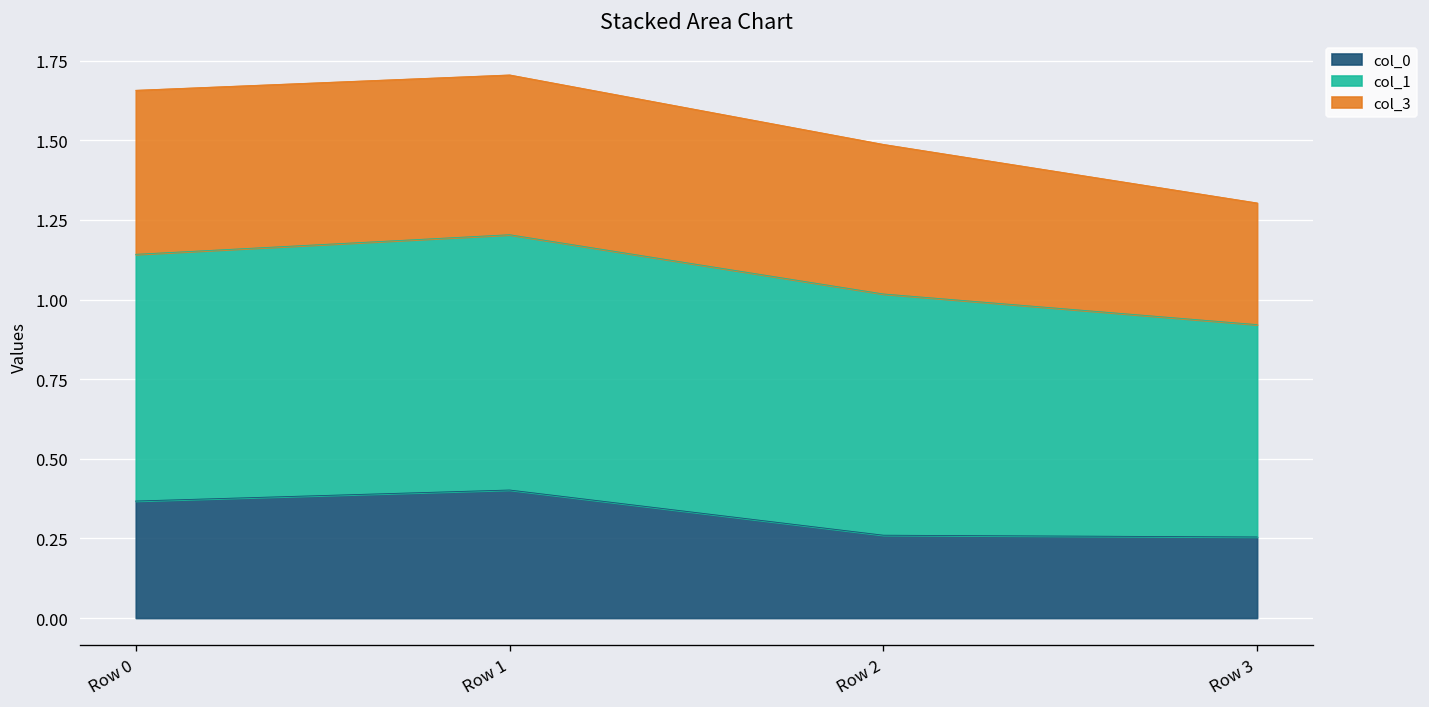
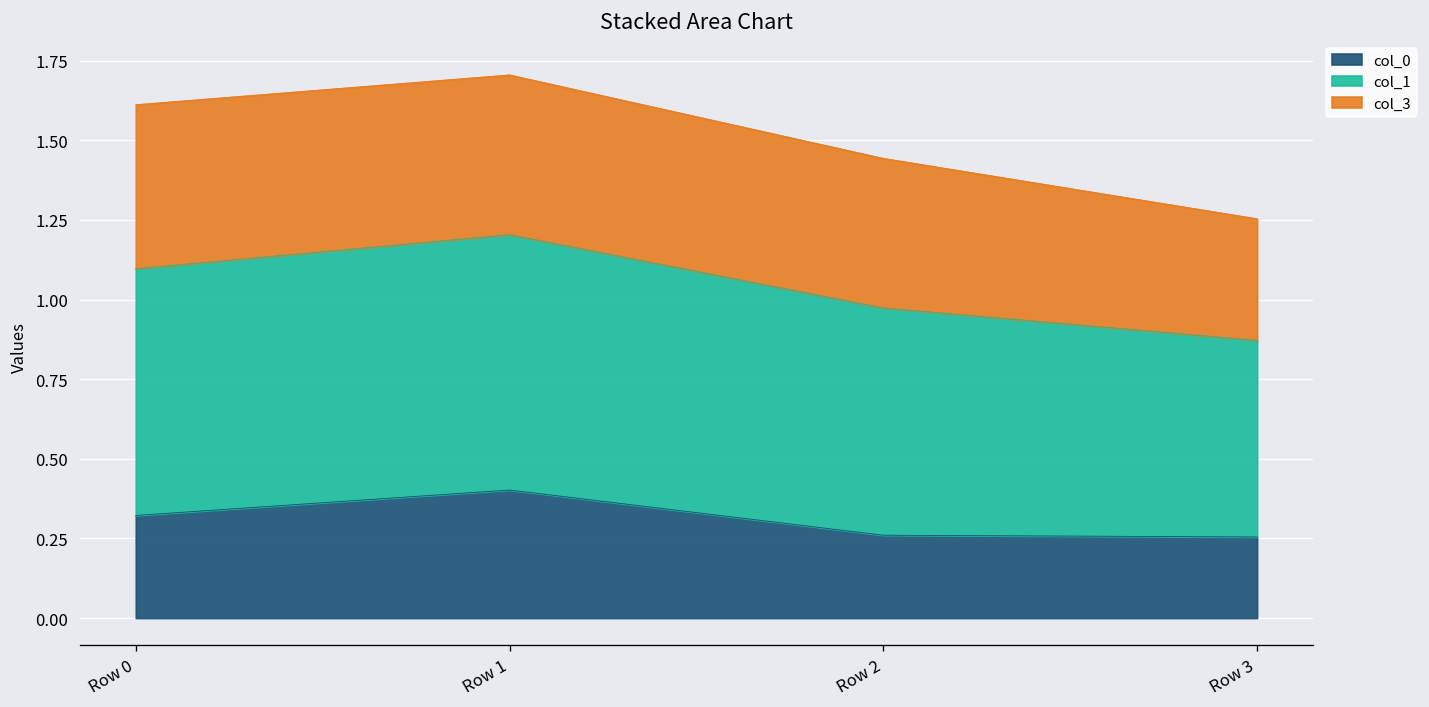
col_0, Row 0: 0.37 -> 0.32
col_1, Row 2: 0.76 -> 0.71
col_1, Row 3: 0.67 -> 0.62
